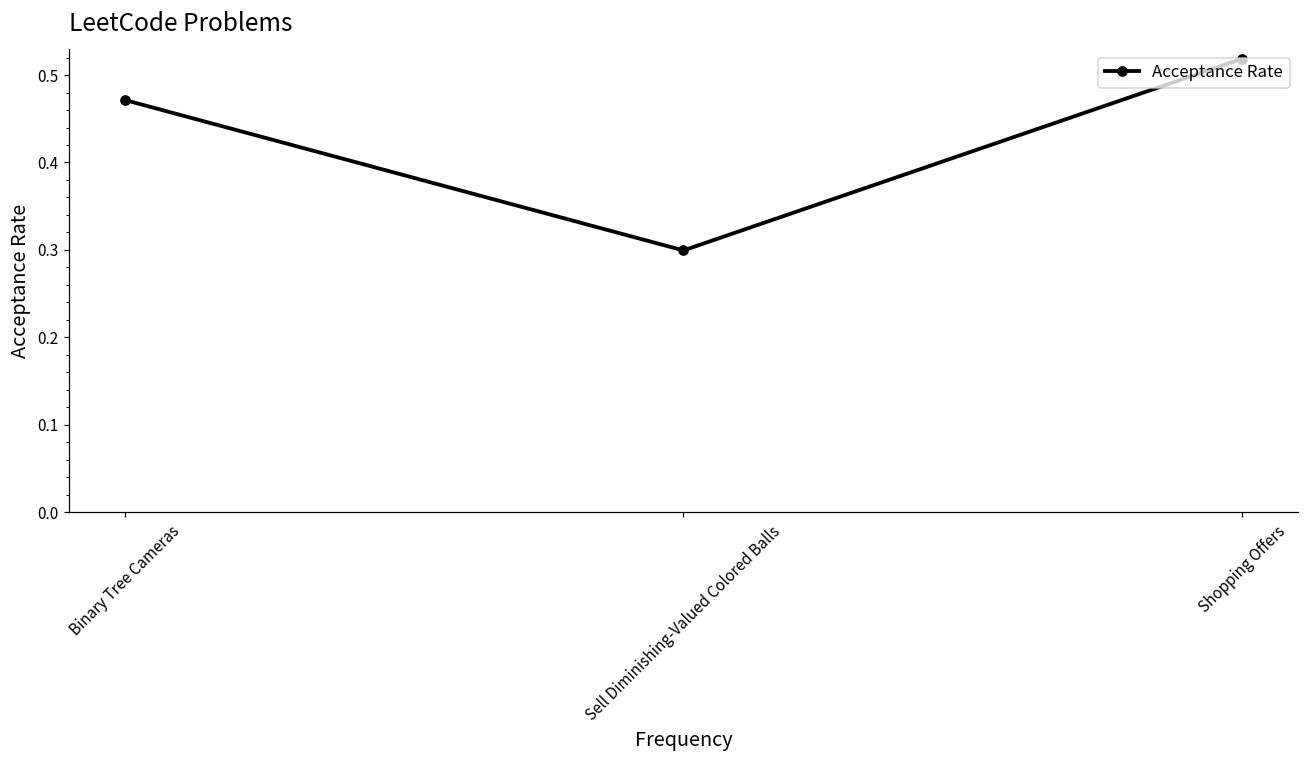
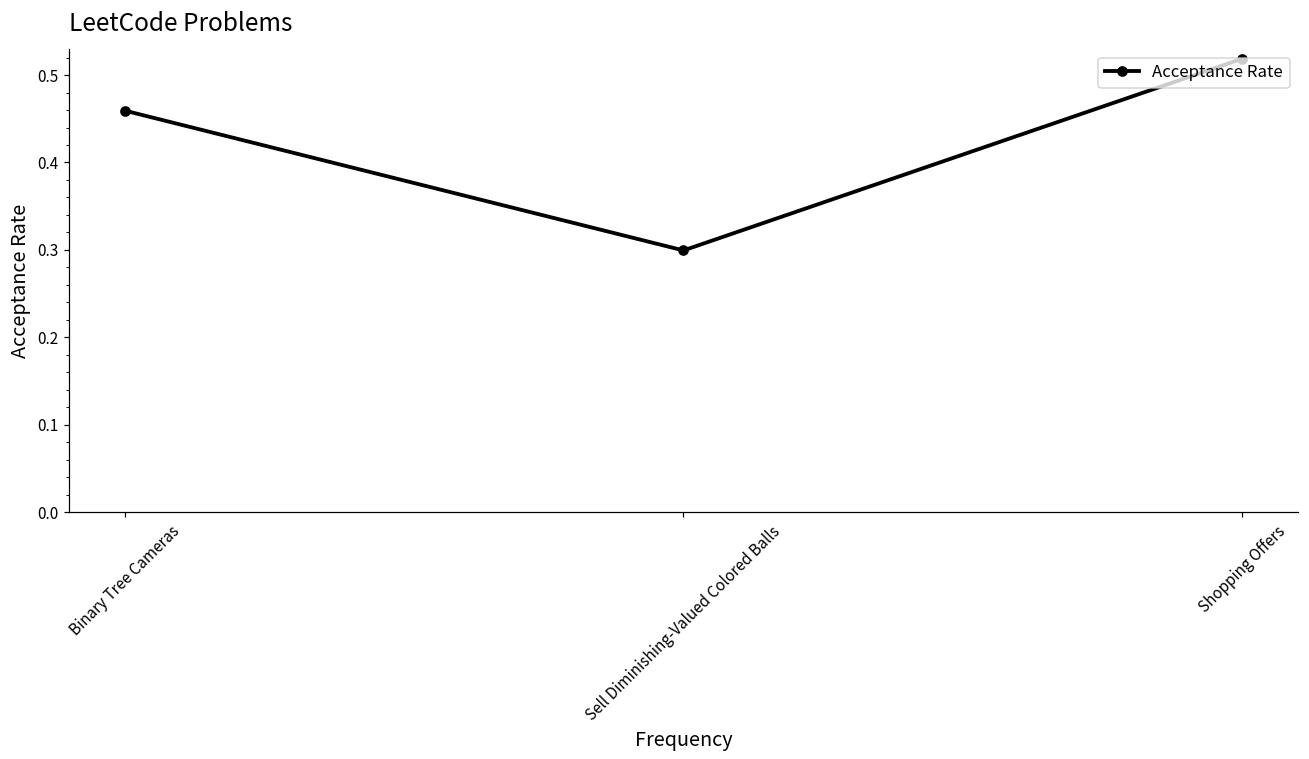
Binary Tree Cameras: 0.47 -> 0.46
